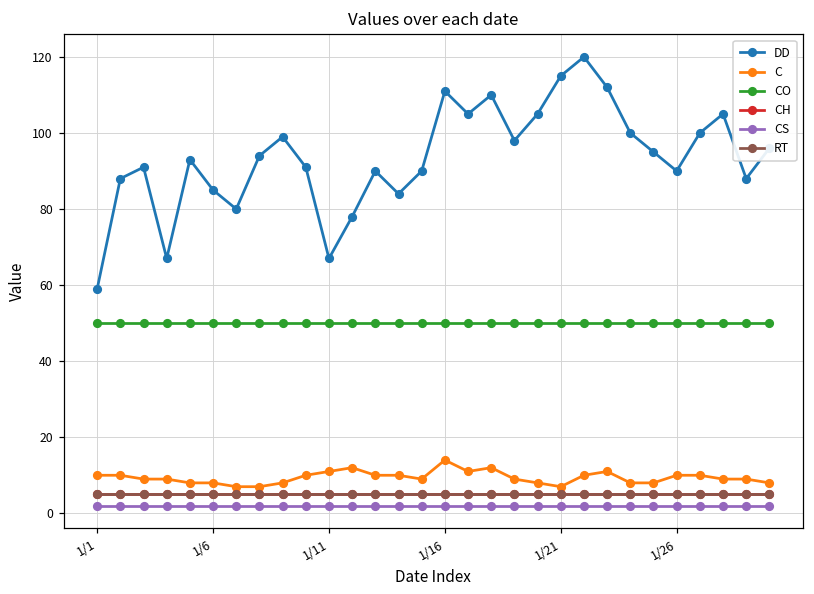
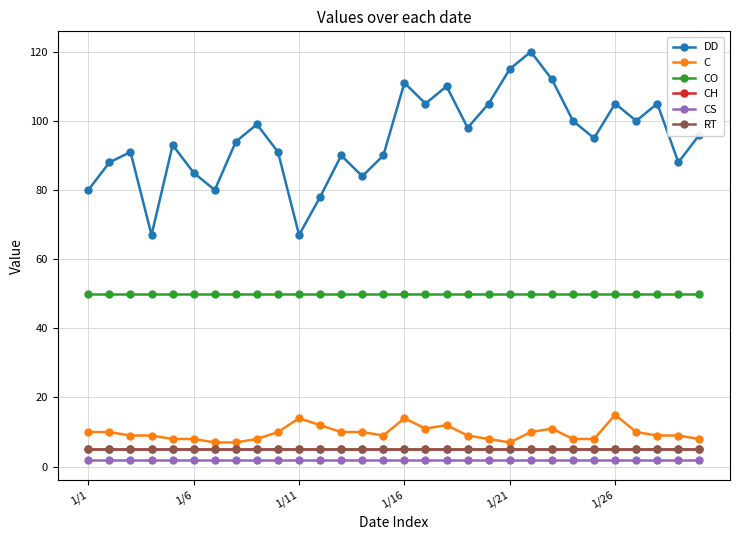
DD, 1/1: 59 -> 80
C, 1/11: 11 -> 14
DD, 1/26: 90 -> 105
C, 1/26: 10 -> 15
